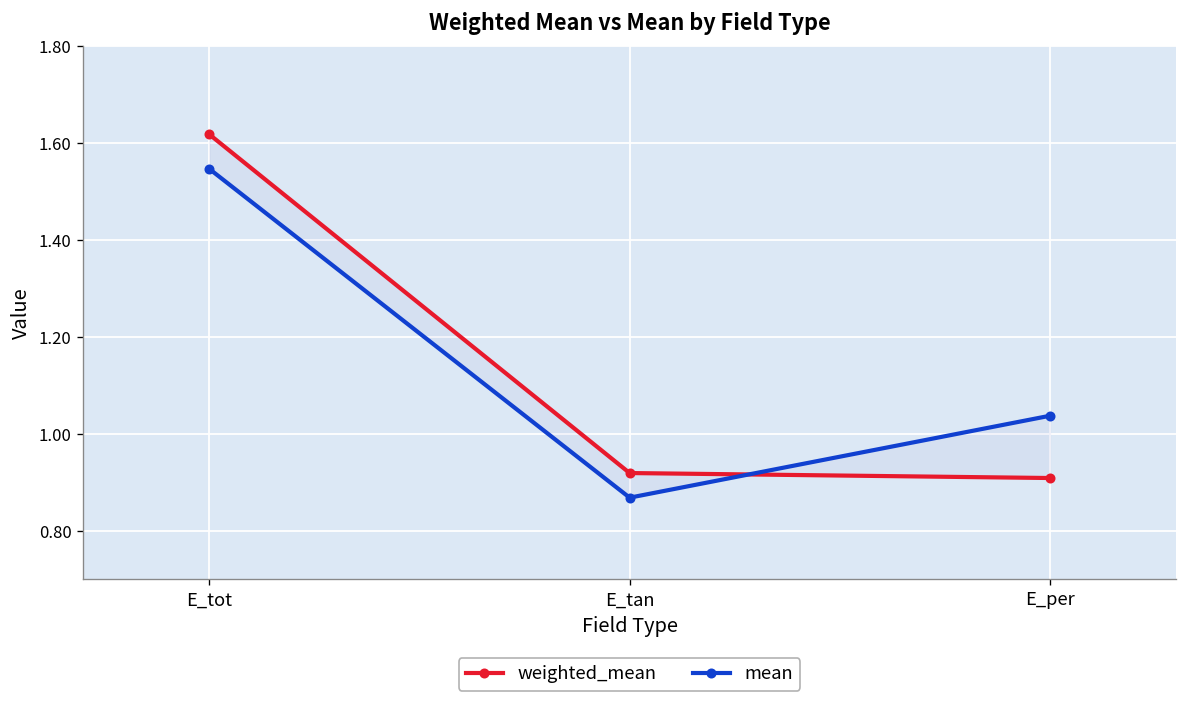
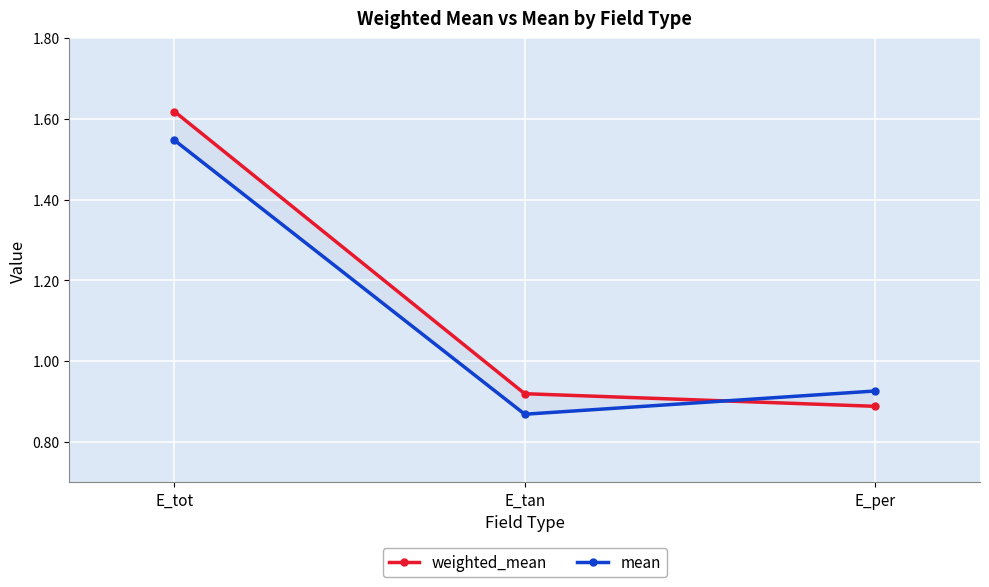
weighted_mean, E_per: 0.91 -> 0.89
mean, E_per: 1.04 -> 0.93
